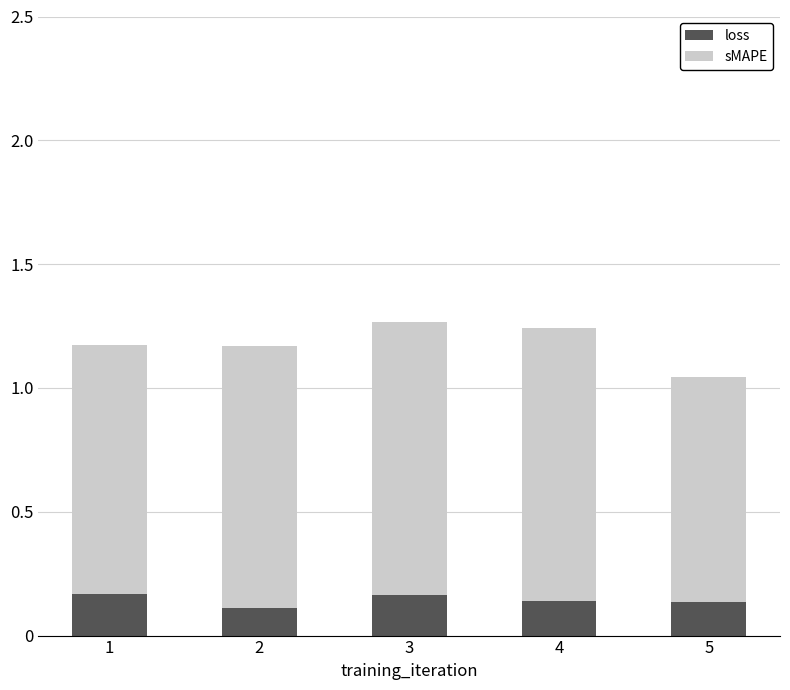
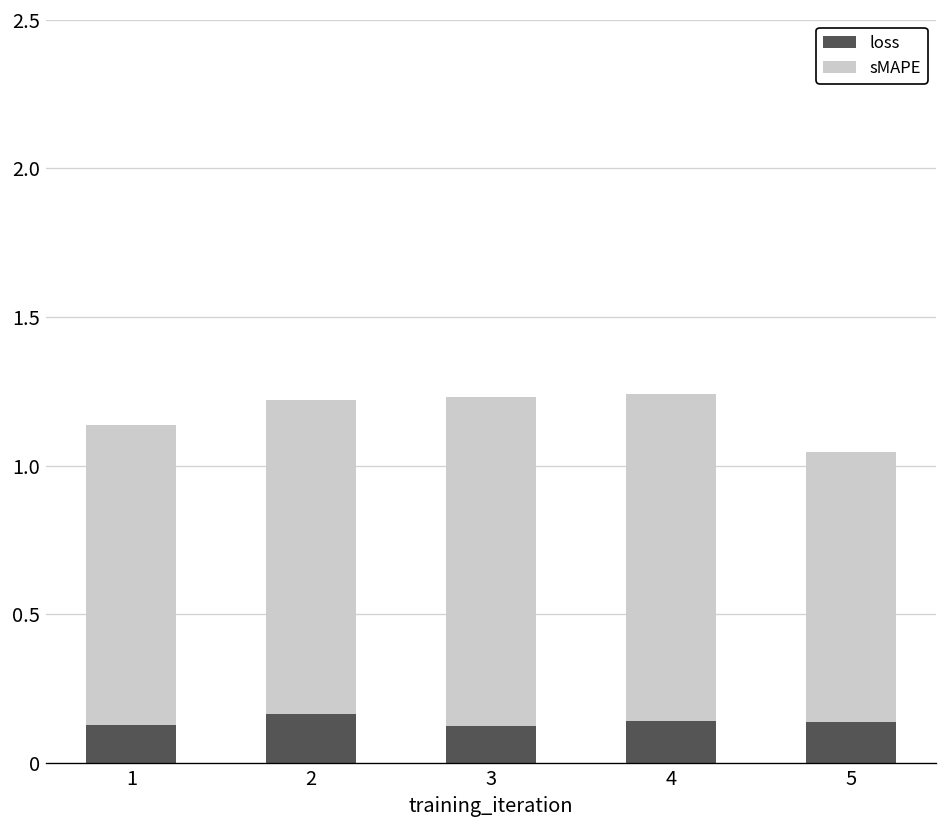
loss, 1: 0.17 -> 0.13
loss, 2: 0.11 -> 0.16
loss, 3: 0.16 -> 0.13
